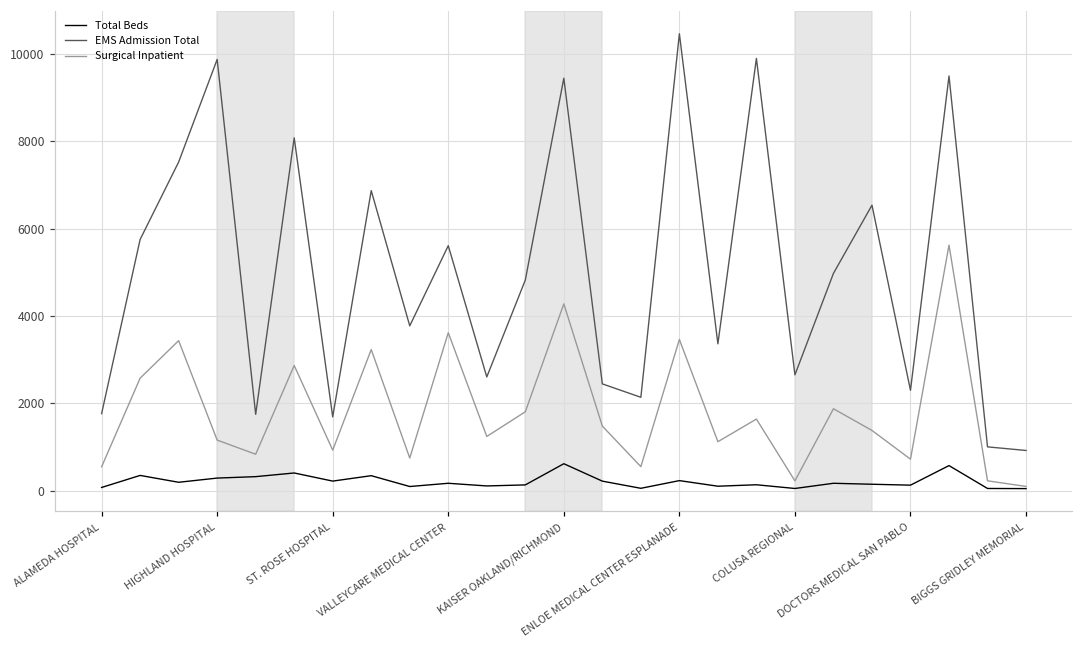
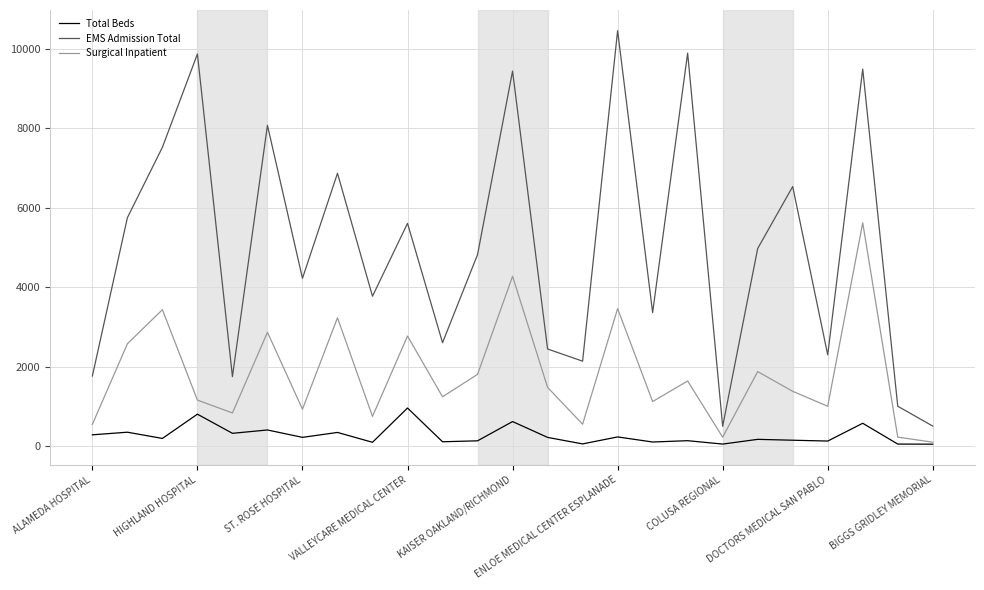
Total Beds, ALAMEDA HOSPITAL: 100 -> 300
Total Beds, HIGHLAND HOSPITAL: 300 -> 800
EMS Admission Total, ST. ROSE HOSPITAL: 1700 -> 4200
Total Beds, VALLEYCARE MEDICAL CENTER: 200 -> 1000
Surgical Inpatient, VALLEYCARE MEDICAL CENTER: 3600 -> 2800
EMS Admission Total, COLUSA REGIONAL: 2700 -> 500
Surgical Inpatient, DOCTORS MEDICAL SAN PABLO: 700 -> 1000
EMS Admission Total, BIGGS GRIDLEY MEMORIAL: 900 -> 500
